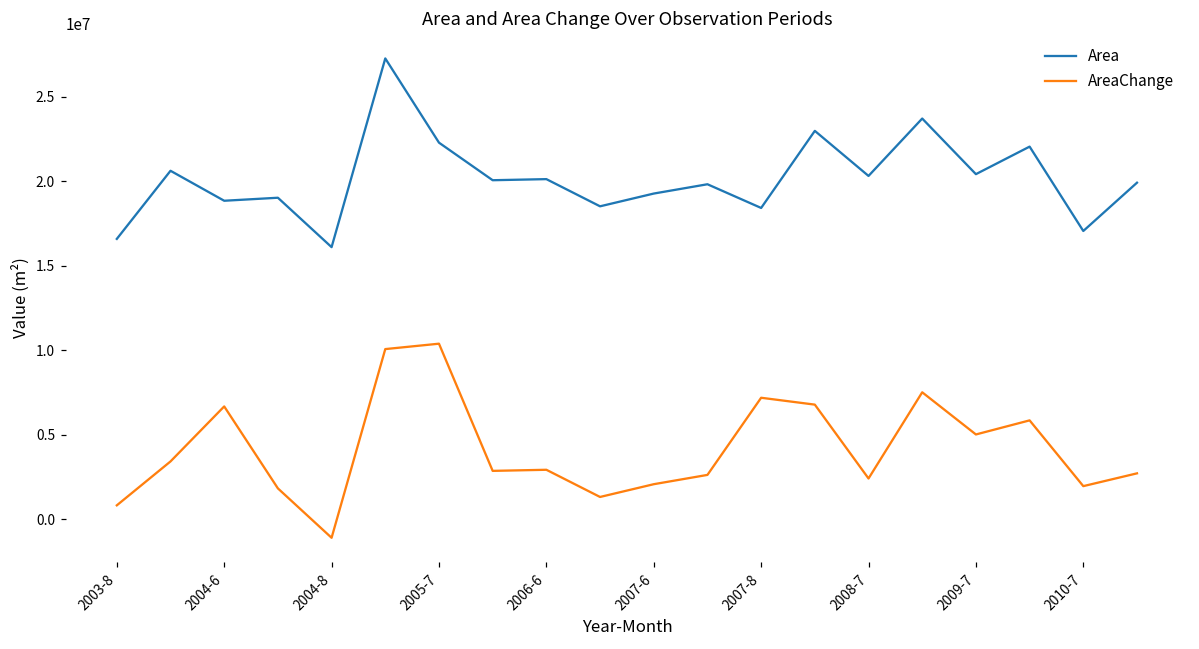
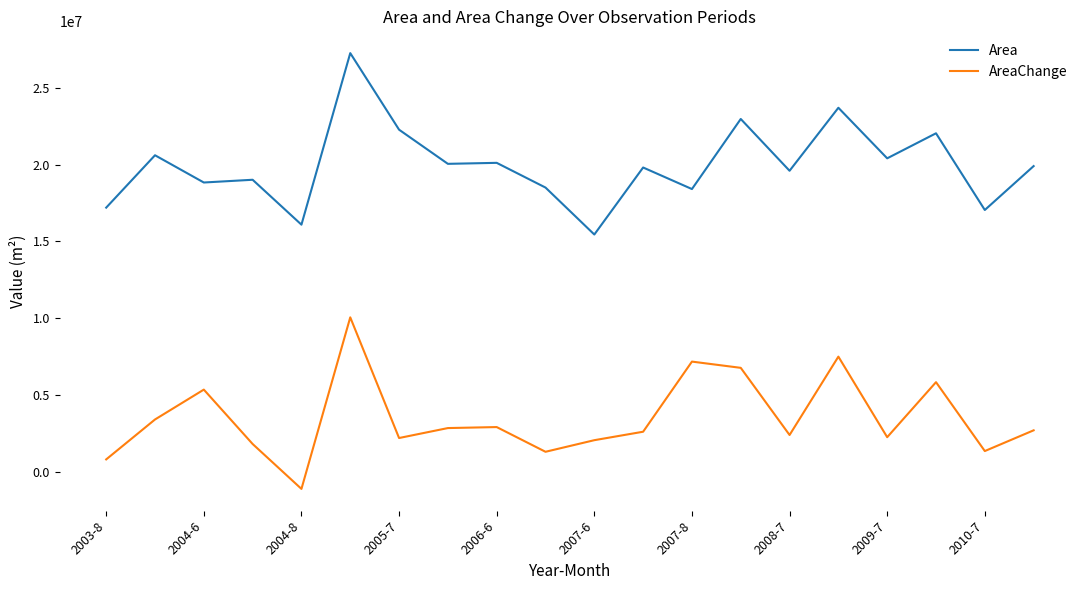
Area, 2003-8: 16600000 -> 17200000
AreaChange, 2004-6: 6700000 -> 5400000
AreaChange, 2005-7: 10400000 -> 2200000
Area, 2007-6: 19300000 -> 15500000
Area, 2008-7: 20300000 -> 19600000
AreaChange, 2009-7: 5000000 -> 2300000
AreaChange, 2010-7: 1900000 -> 1400000
